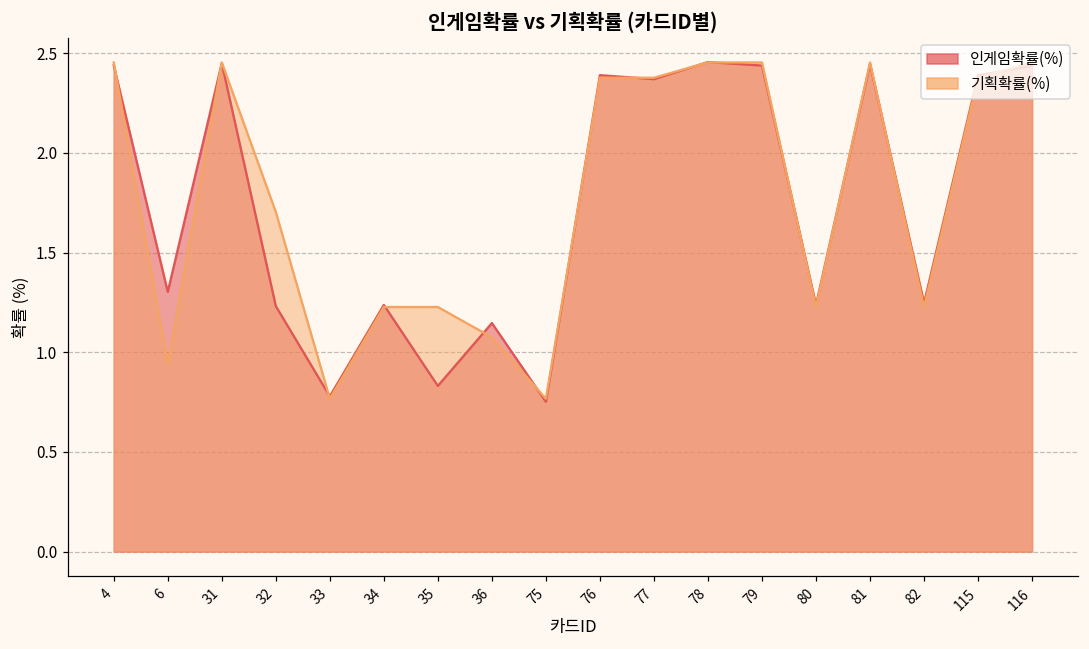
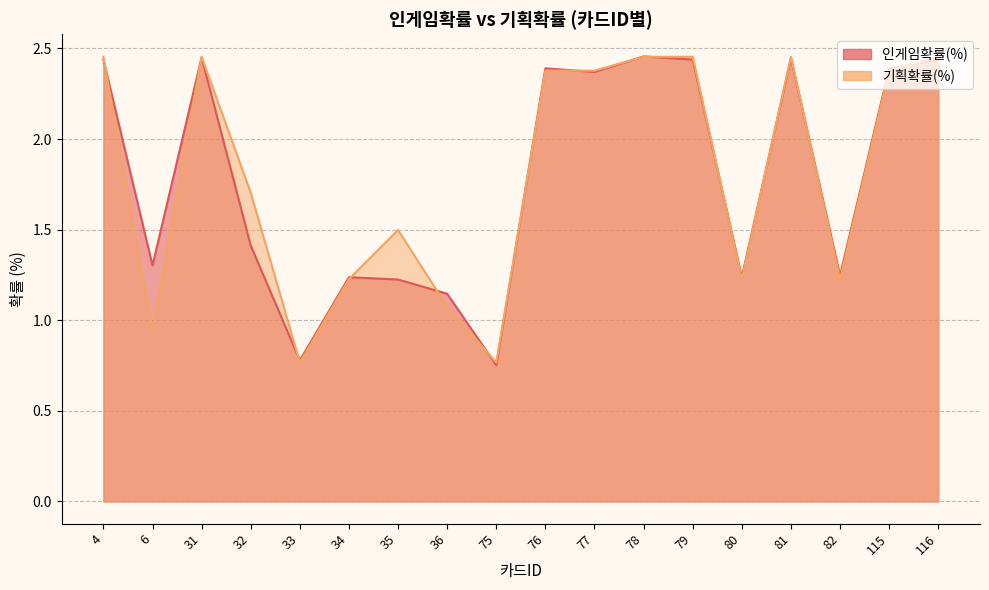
인게임확률(%), 32: 1.23 -> 1.41
인게임확률(%), 35: 0.83 -> 1.22
기획확률(%), 35: 1.23 -> 1.50
